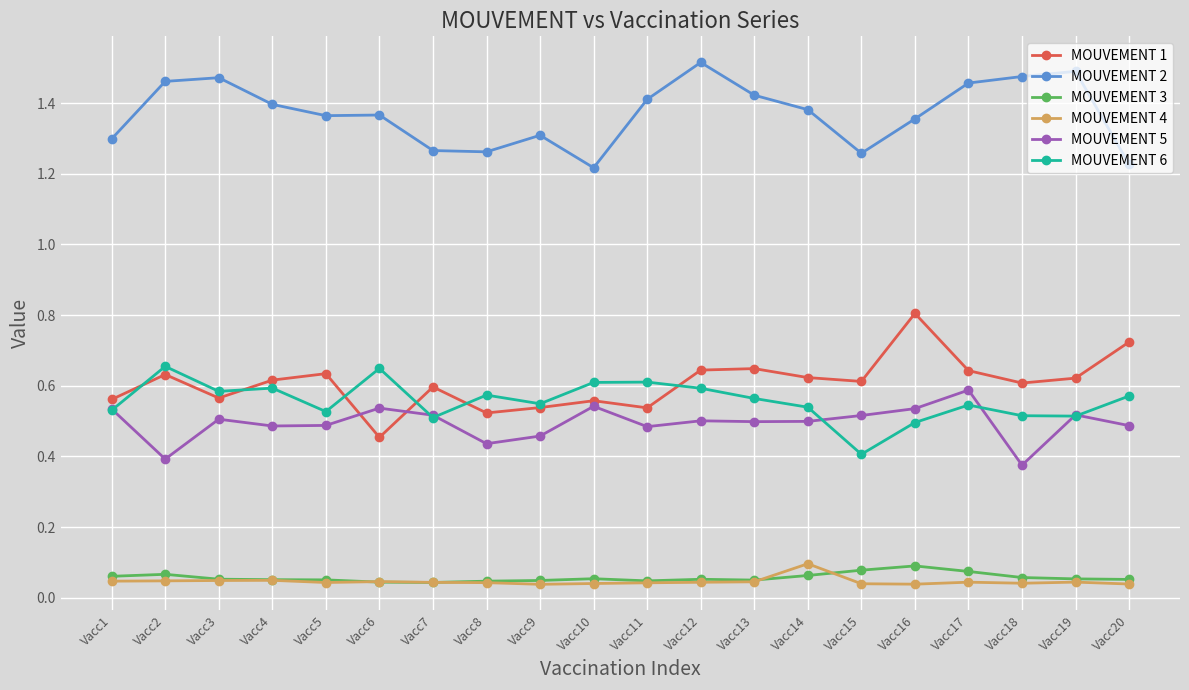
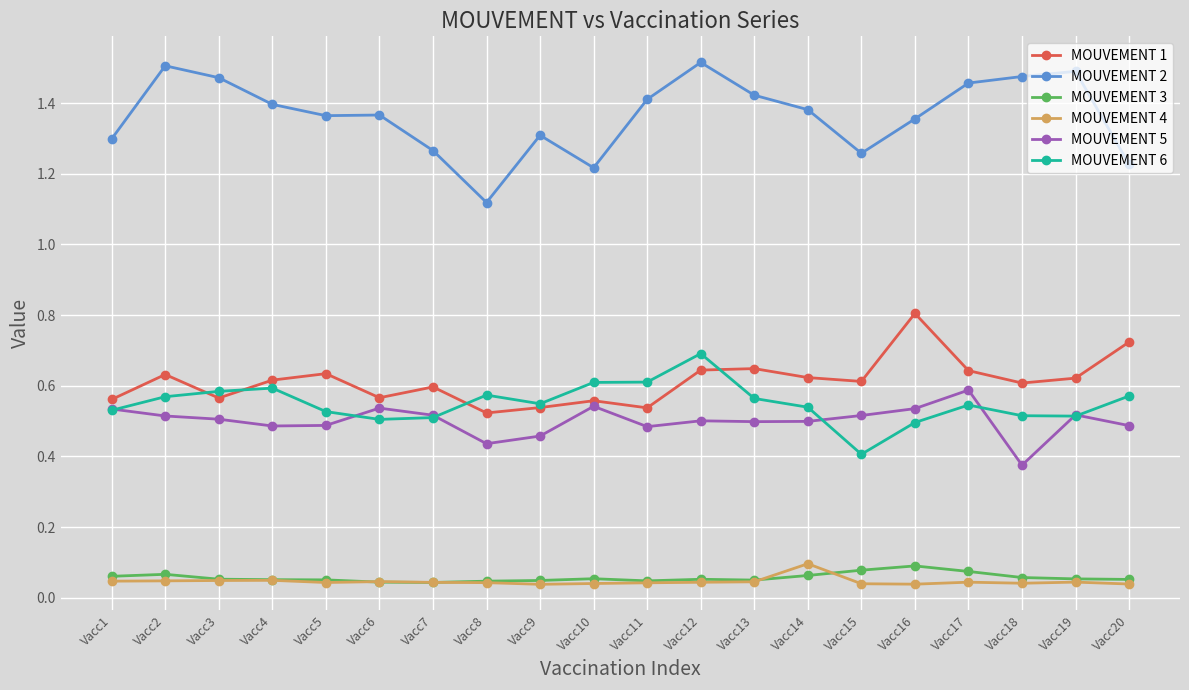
MOUVEMENT 2, Vacc2: 1.46 -> 1.51
MOUVEMENT 5, Vacc2: 0.39 -> 0.51
MOUVEMENT 6, Vacc2: 0.65 -> 0.57
MOUVEMENT 1, Vacc6: 0.45 -> 0.57
MOUVEMENT 6, Vacc6: 0.65 -> 0.50
MOUVEMENT 2, Vacc8: 1.26 -> 1.12
MOUVEMENT 6, Vacc12: 0.59 -> 0.69
